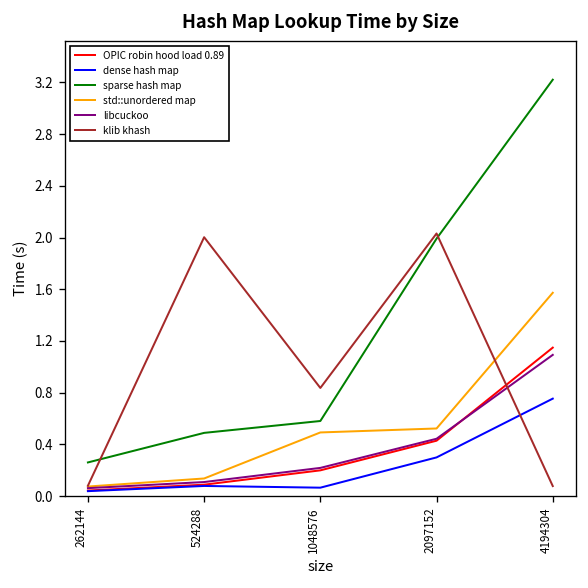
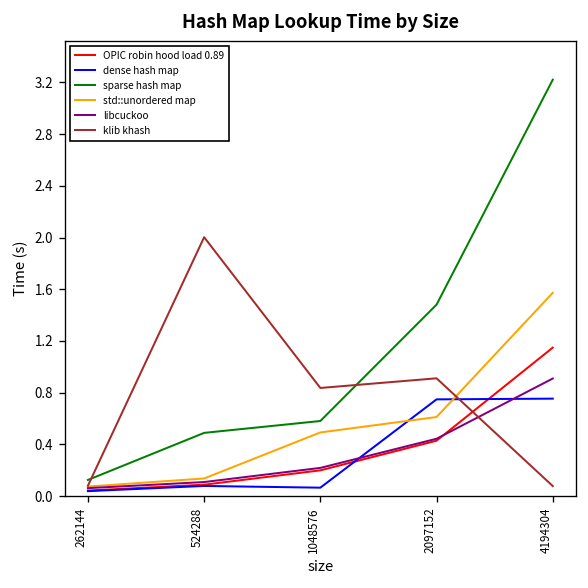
sparse hash map, 262144: 0.26 -> 0.12
dense hash map, 2097152: 0.30 -> 0.75
sparse hash map, 2097152: 1.99 -> 1.48
std::unordered map, 2097152: 0.52 -> 0.61
klib khash, 2097152: 2.03 -> 0.91
libcuckoo, 4194304: 1.09 -> 0.91
